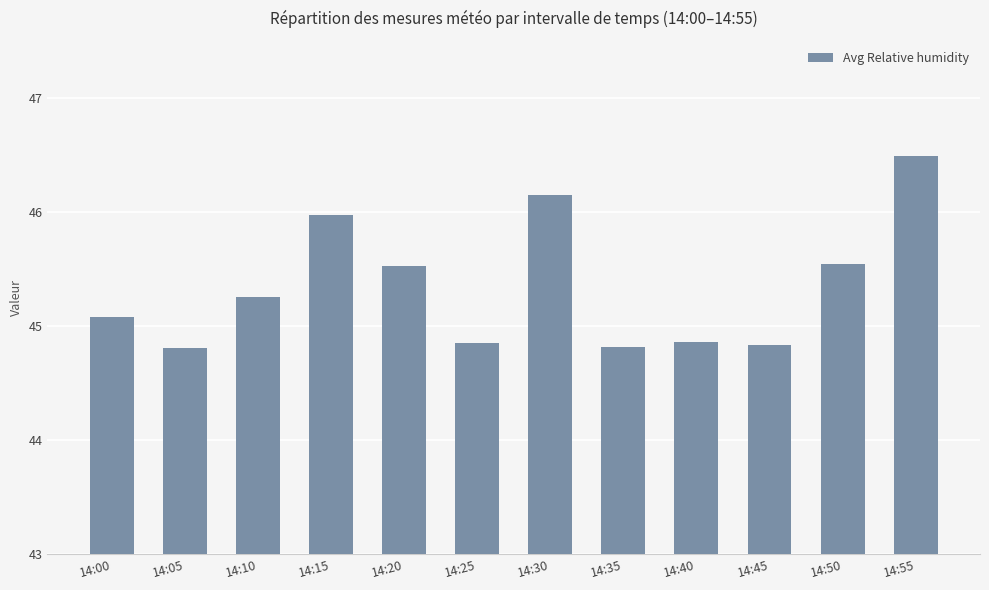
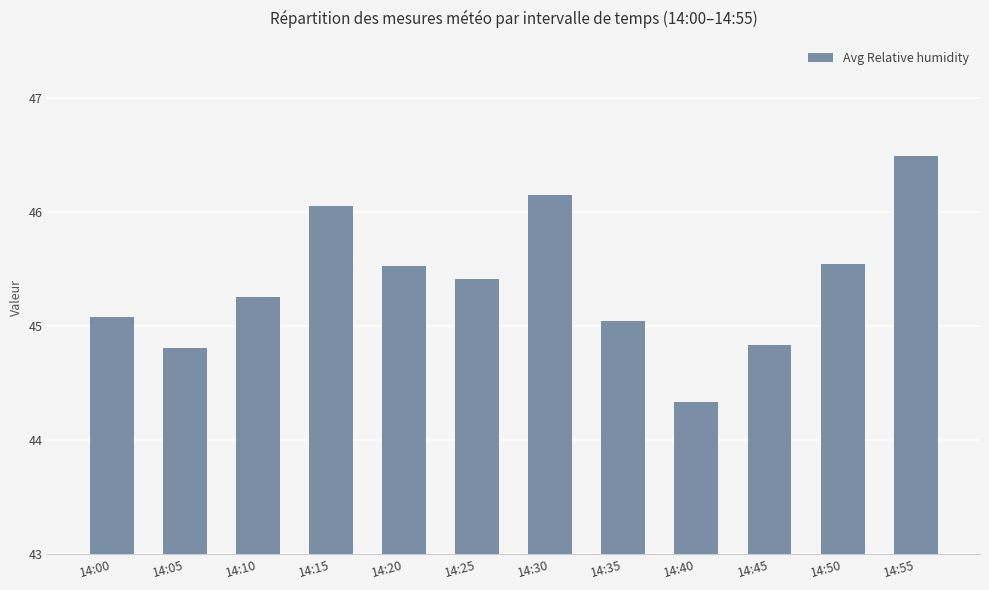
14:15: 45.97 -> 46.05
14:25: 44.85 -> 45.41
14:35: 44.82 -> 45.05
14:40: 44.86 -> 44.33
